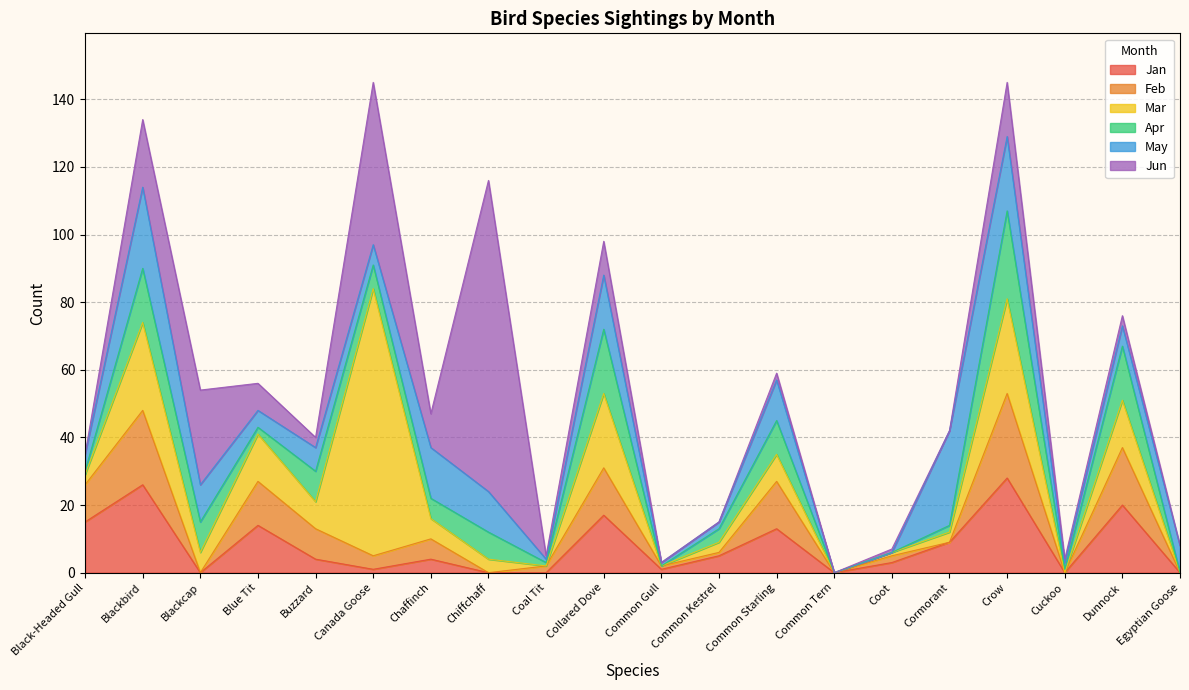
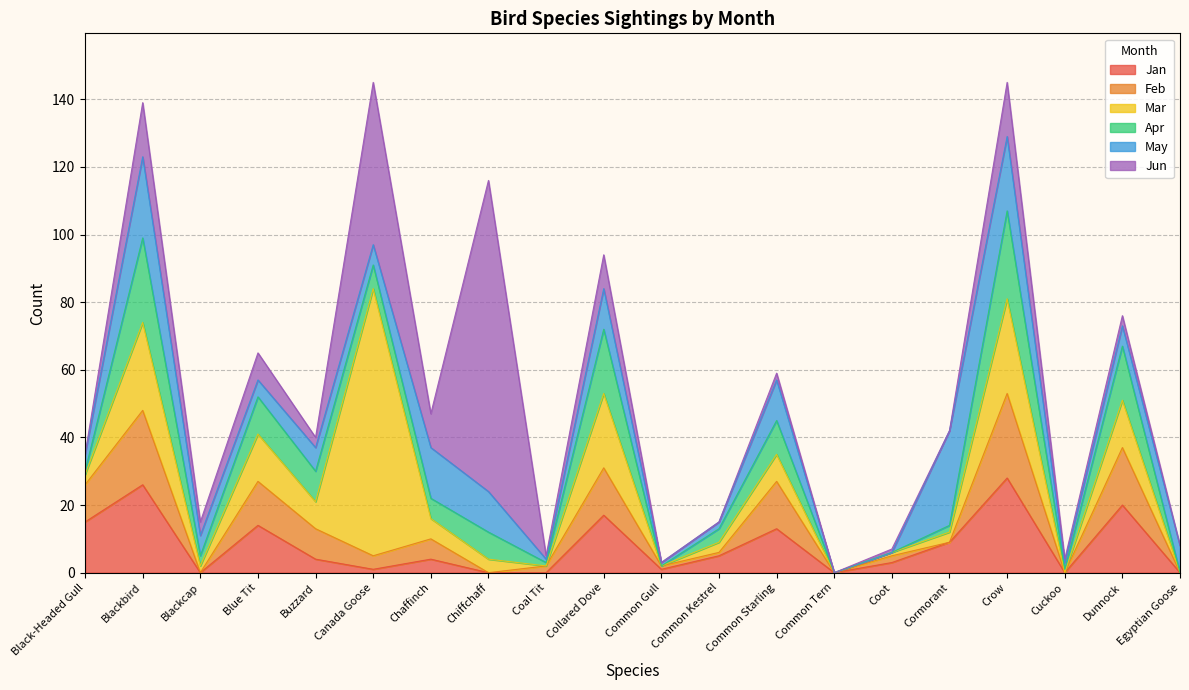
Apr, Blackbird: 16 -> 25
Jun, Blackbird: 20 -> 16
Mar, Blackcap: 6 -> 2
Apr, Blackcap: 9 -> 3
May, Blackcap: 11 -> 6
Jun, Blackcap: 28 -> 4
Apr, Blue Tit: 2 -> 11
May, Collared Dove: 16 -> 12
